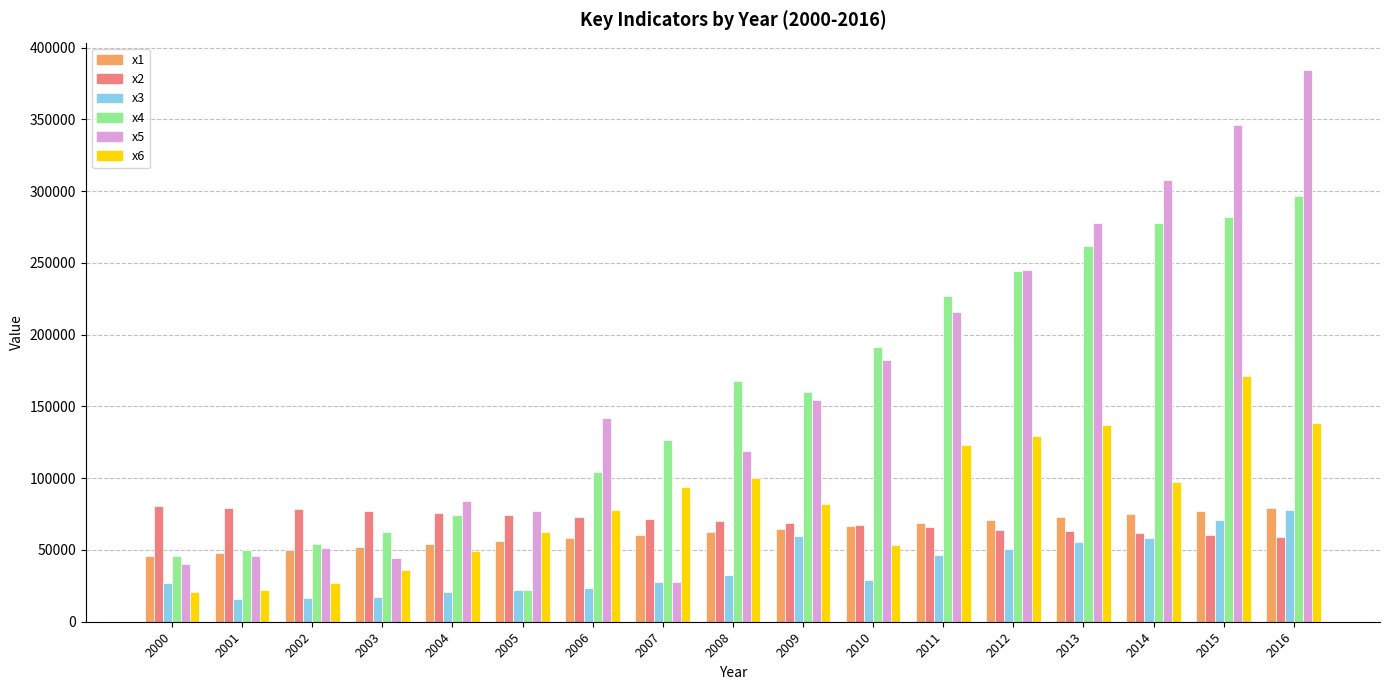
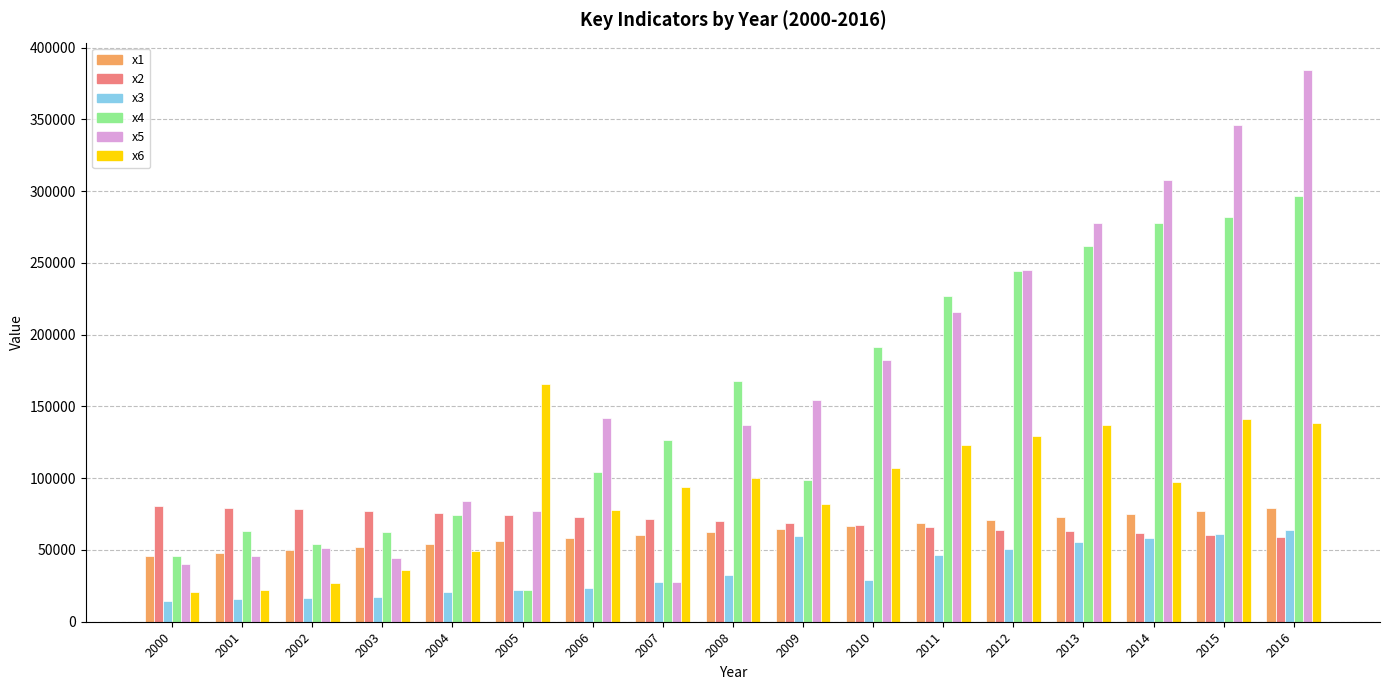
x3, 2000: 27000 -> 15000
x4, 2001: 50000 -> 63000
x6, 2005: 63000 -> 165000
x5, 2008: 119000 -> 137000
x4, 2009: 160000 -> 99000
x6, 2010: 54000 -> 107000
x3, 2015: 71000 -> 61000
x6, 2015: 171000 -> 141000
x3, 2016: 78000 -> 64000
